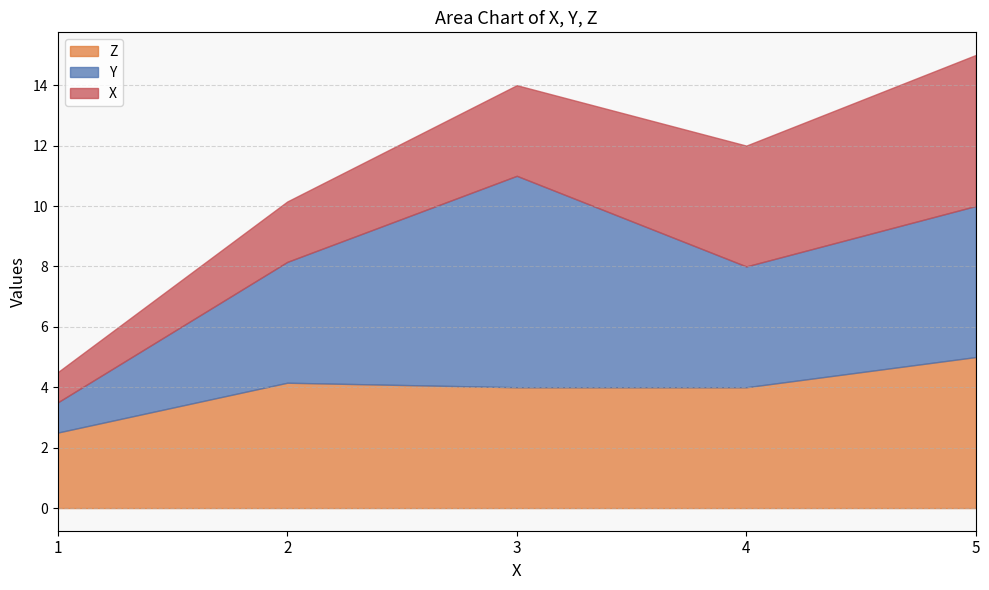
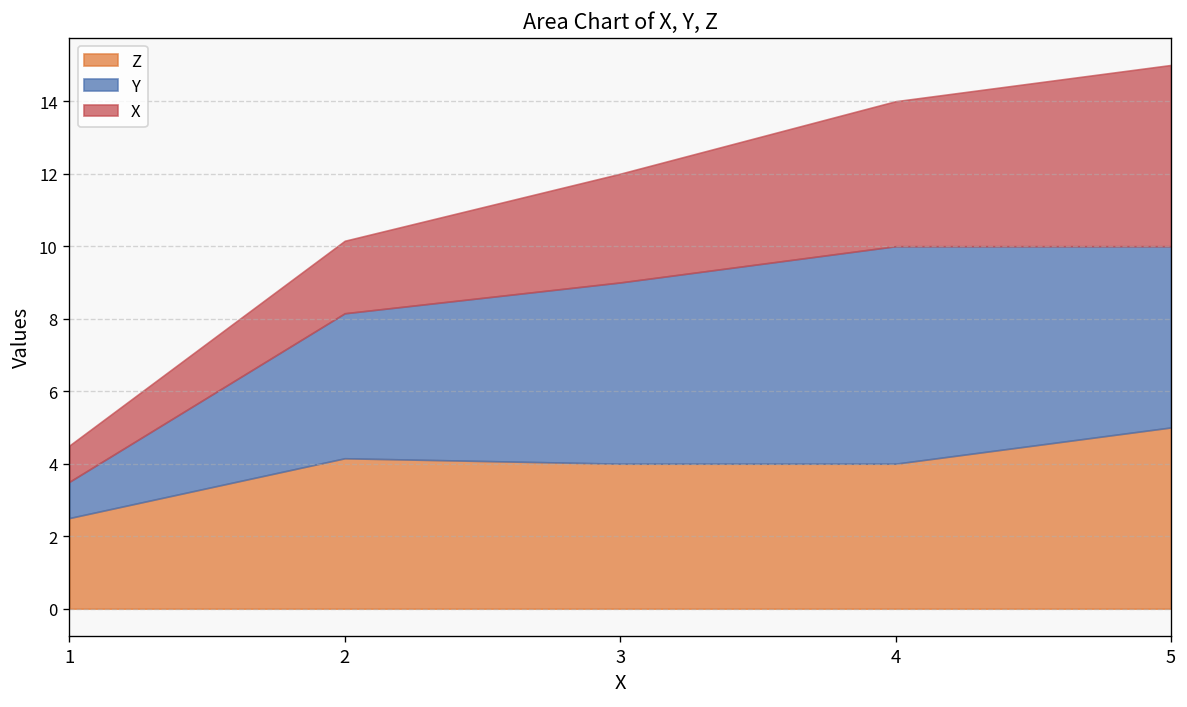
Y, 3: 7 -> 5
Y, 4: 4 -> 6
